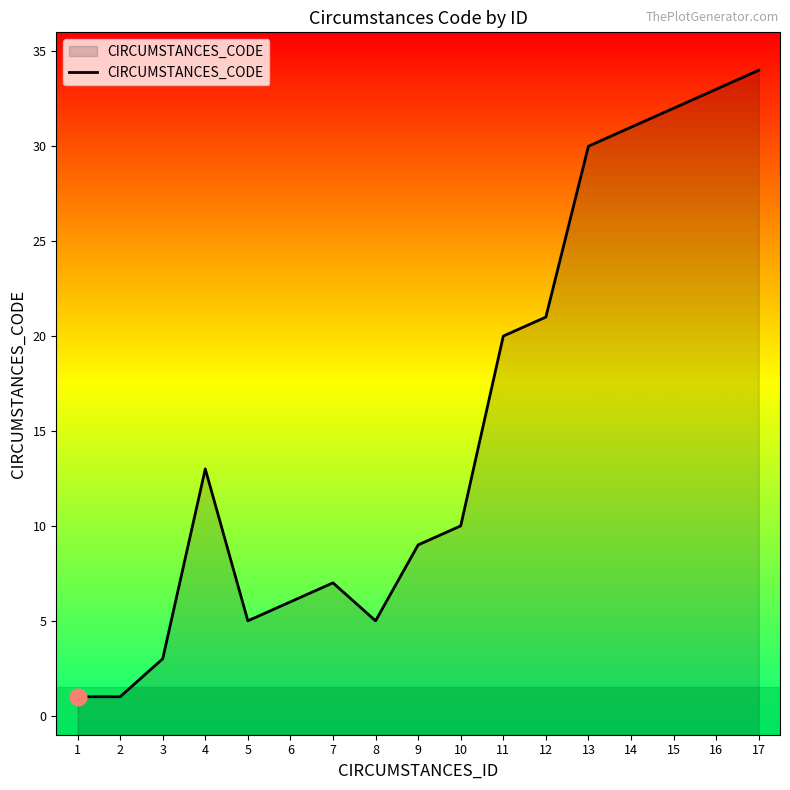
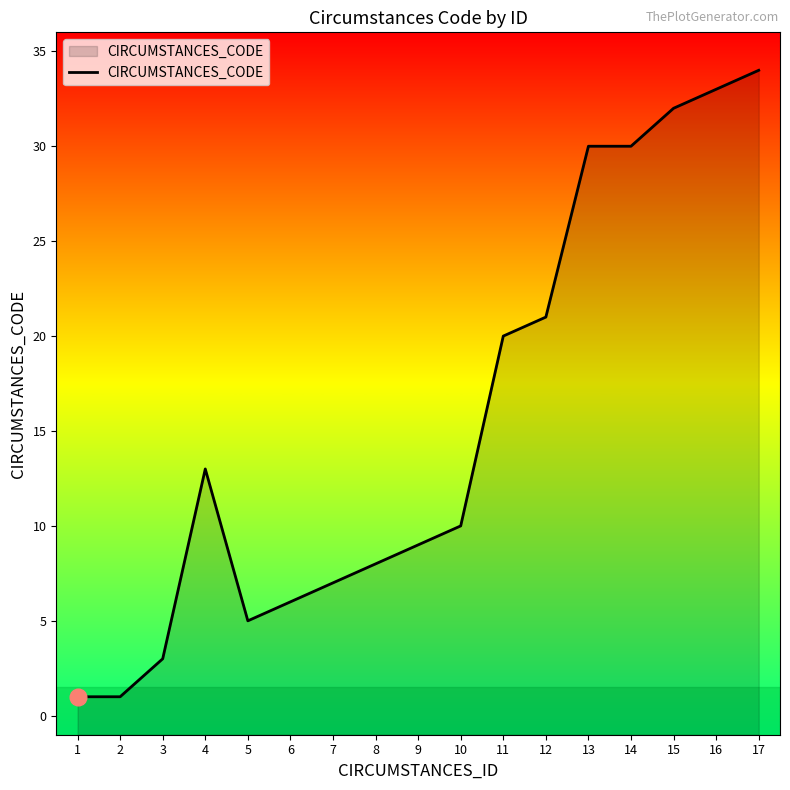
CIRCUMSTANCES_CODE, 8: 5 -> 8
CIRCUMSTANCES_CODE, 14: 31 -> 30
